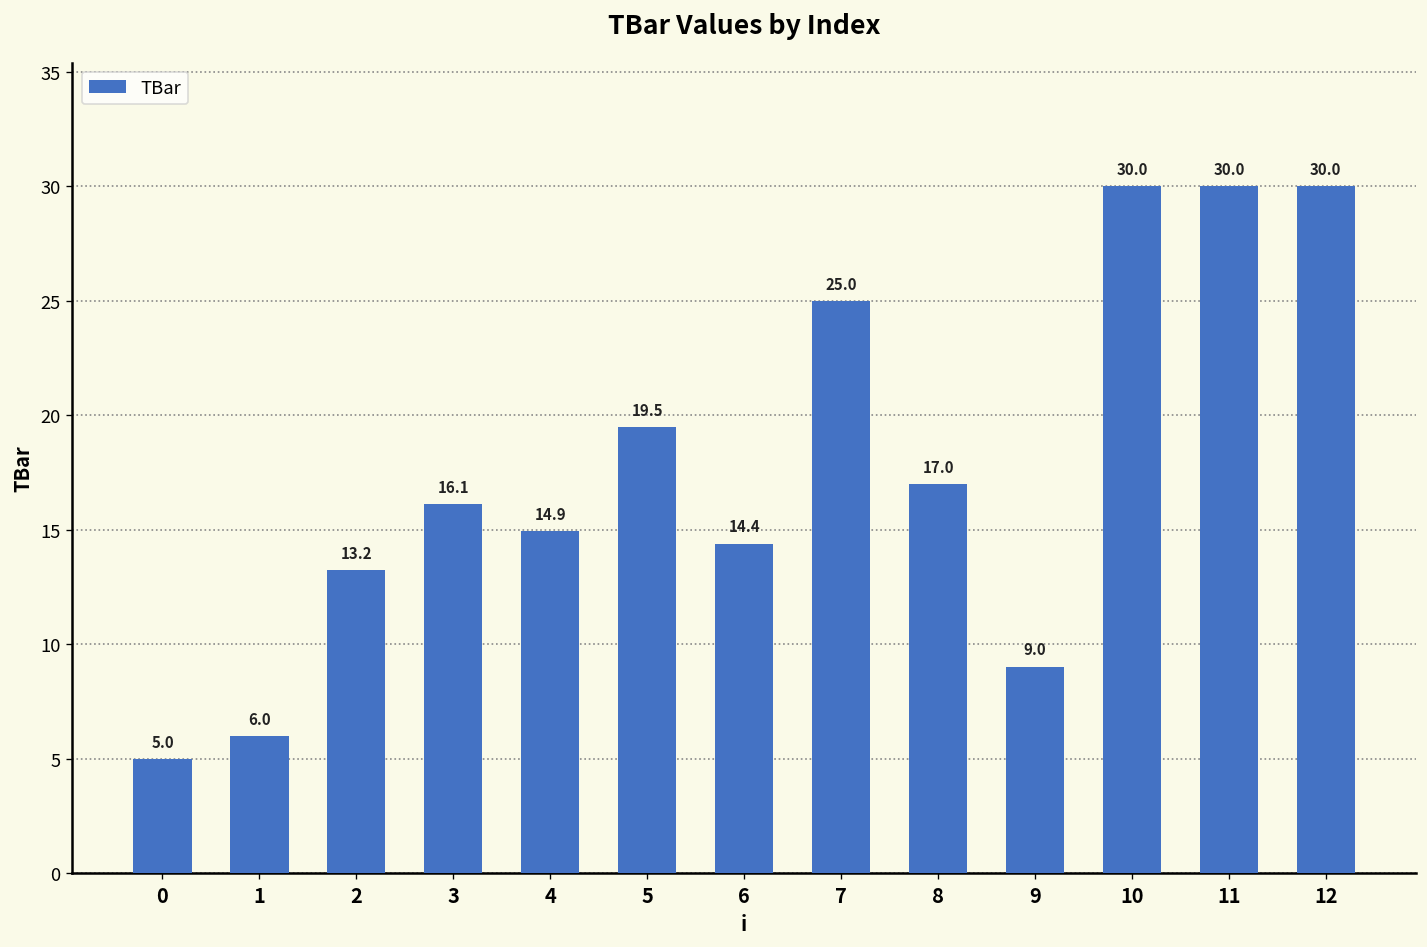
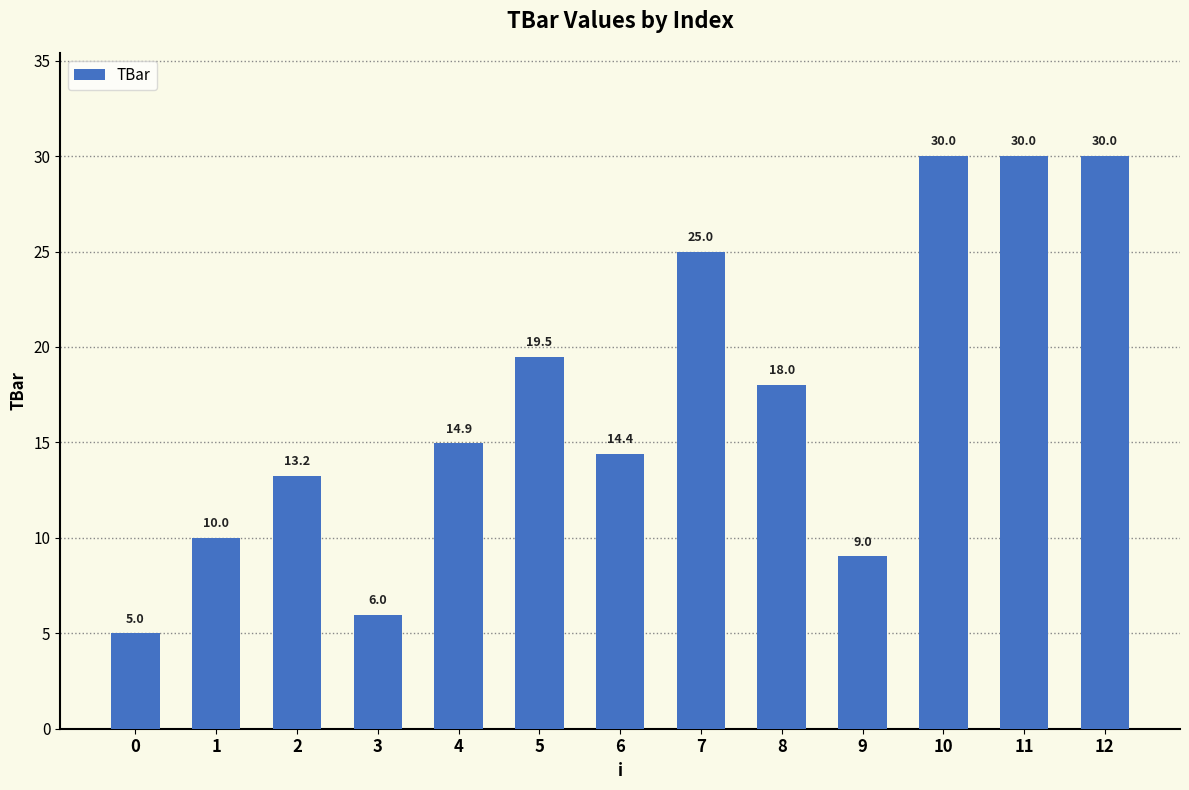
1: 6.0 -> 10.0
3: 16.1 -> 6.0
8: 17.0 -> 18.0
